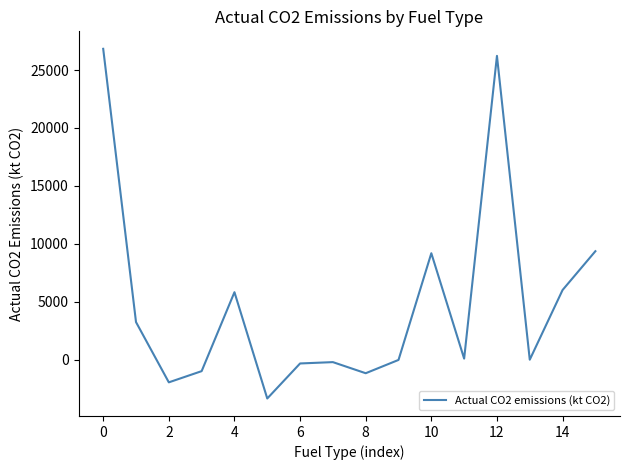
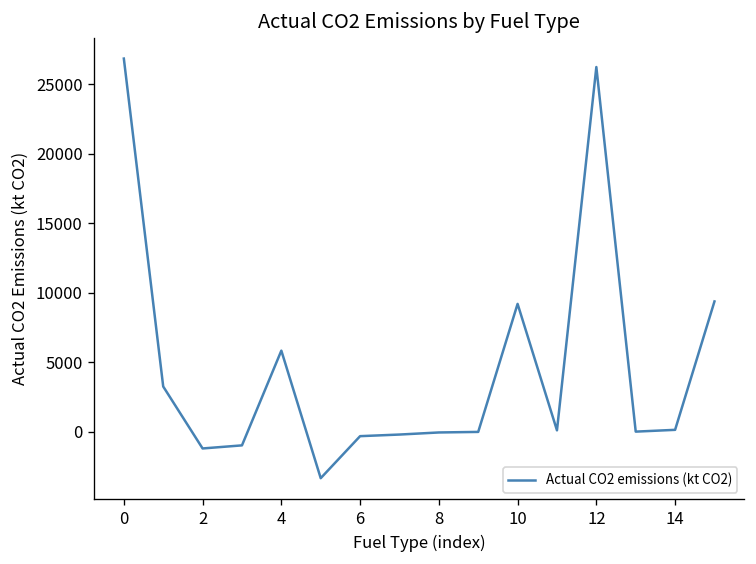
2: -2000 -> -1200
8: -1200 -> -100
14: 6000 -> 100
